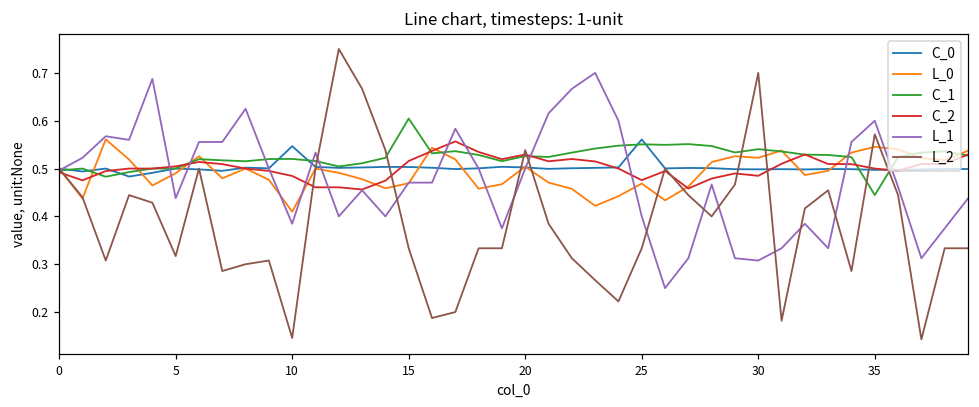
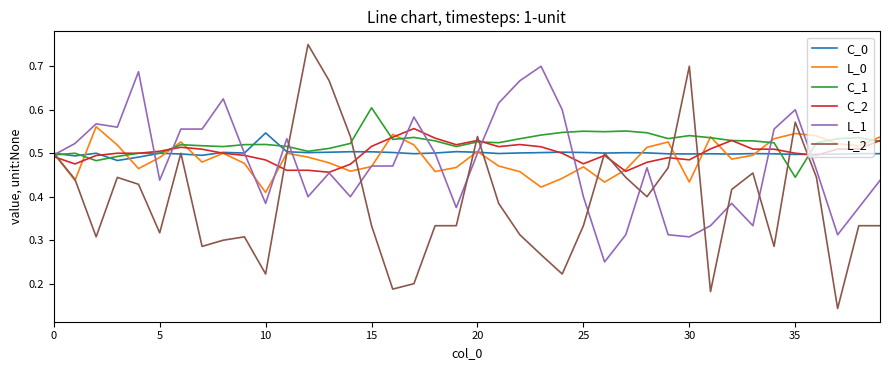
L_2, 10: 0.15 -> 0.22
C_0, 25: 0.56 -> 0.50
L_0, 30: 0.52 -> 0.43
